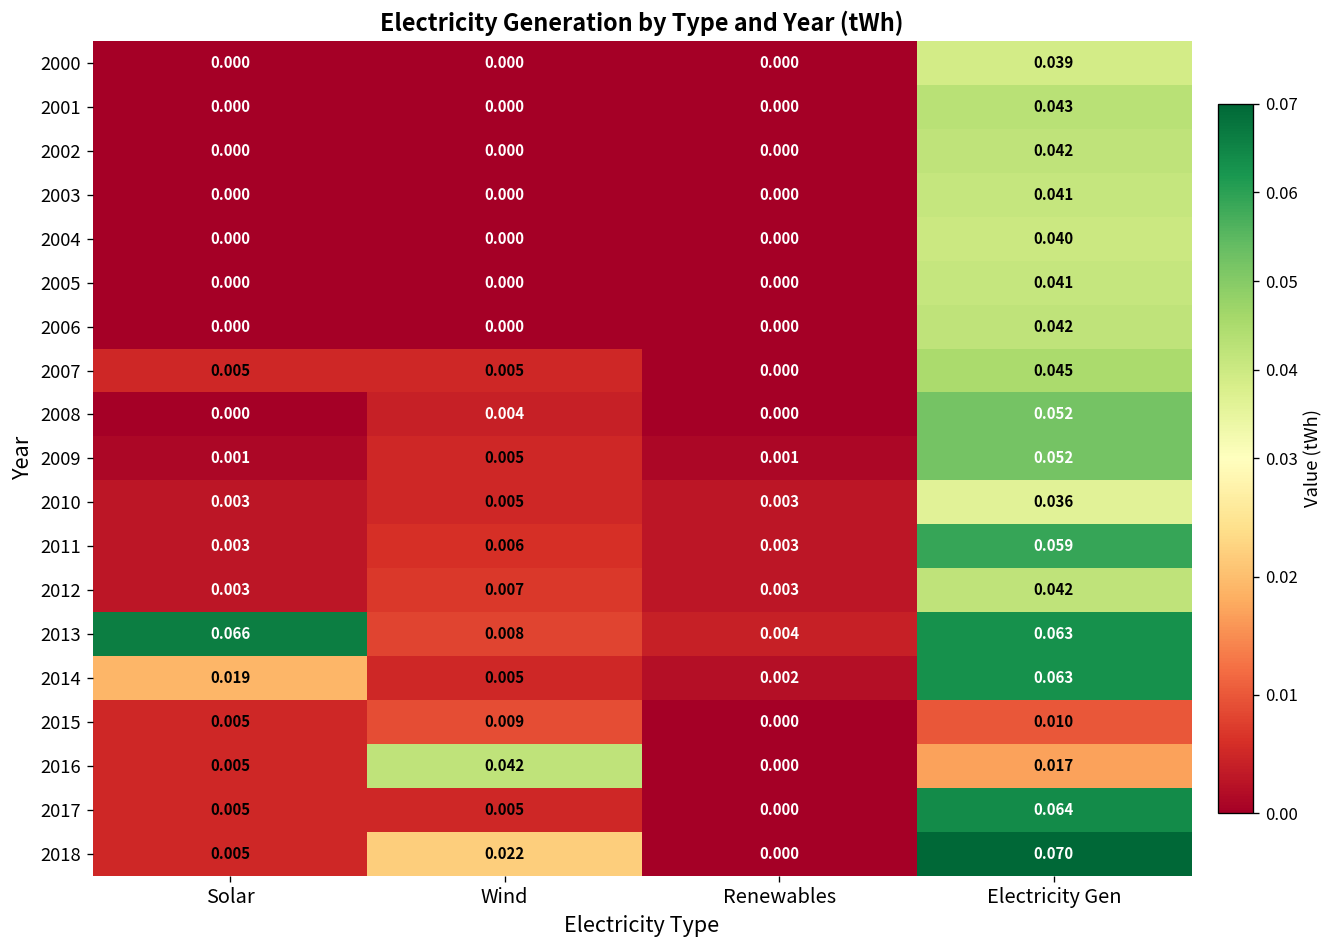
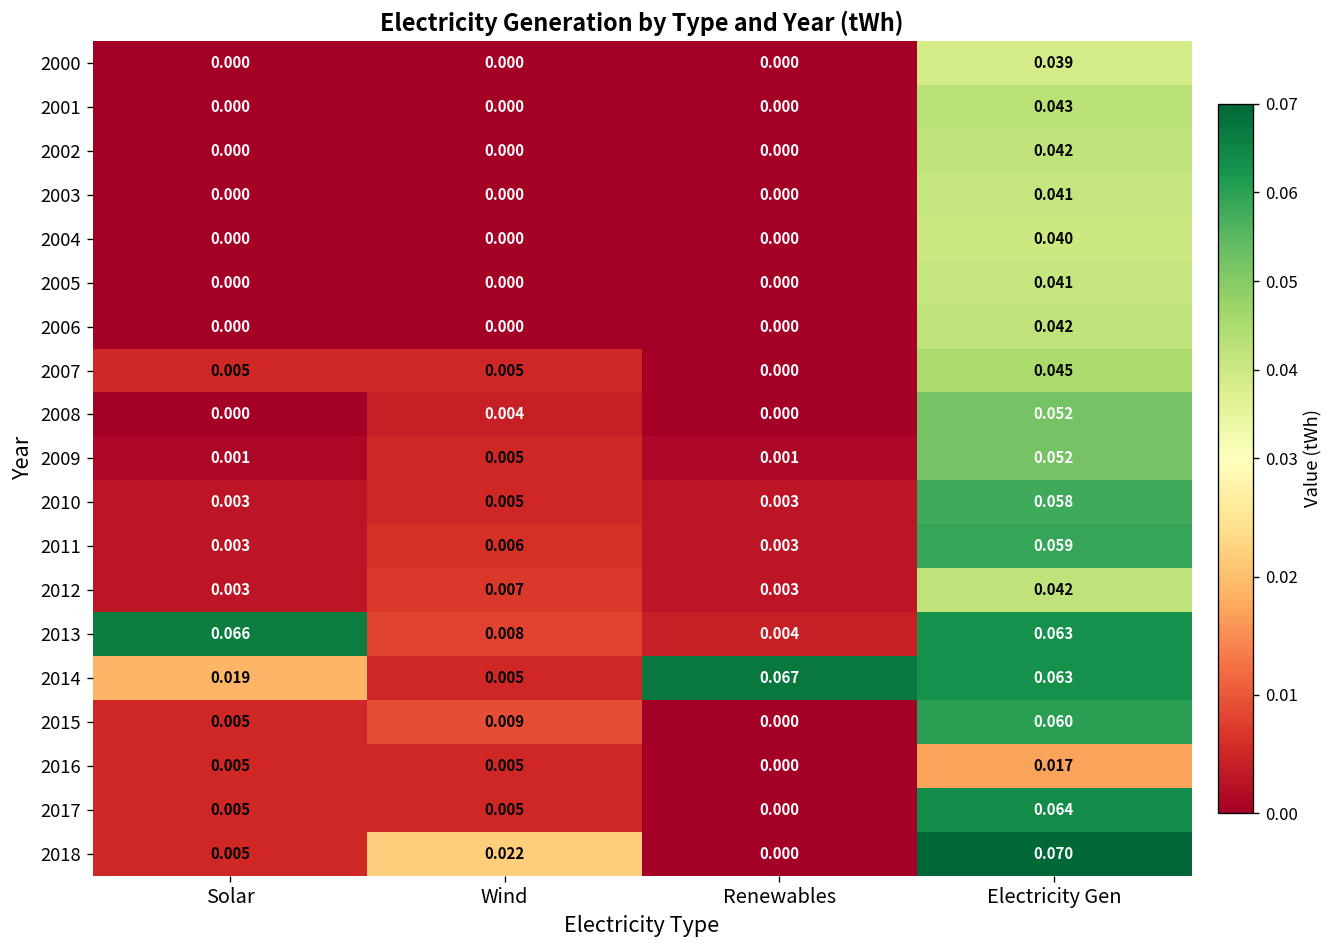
2010, Electricity Gen: 0.036 -> 0.058
2014, Renewables: 0.002 -> 0.067
2015, Electricity Gen: 0.010 -> 0.060
2016, Wind: 0.042 -> 0.005
